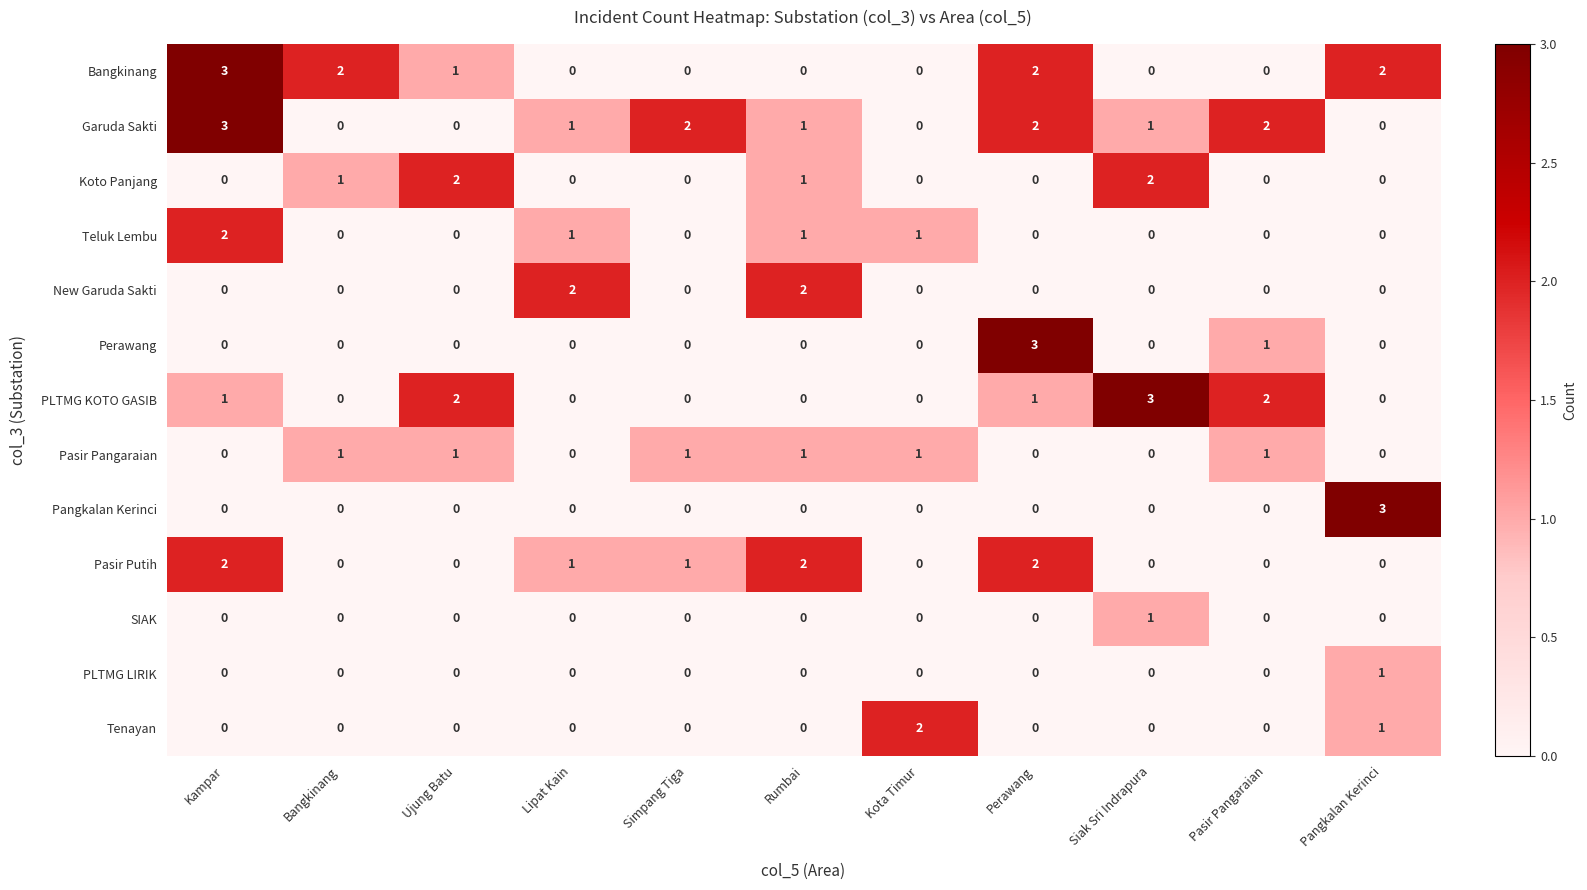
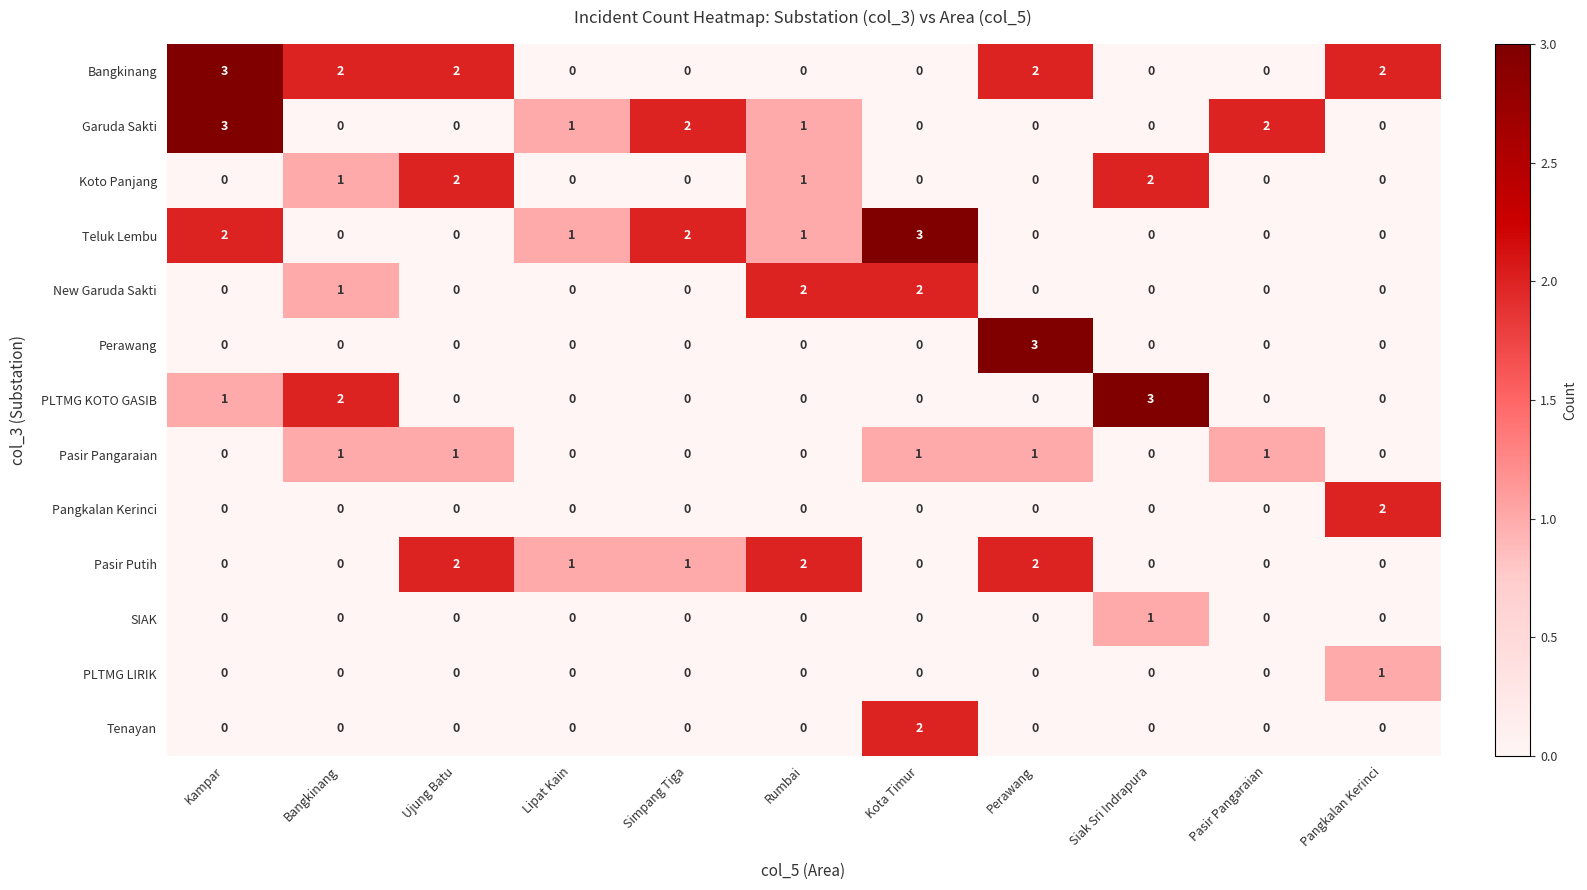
Bangkinang, Ujung Batu: 1 -> 2
Garuda Sakti, Perawang: 2 -> 0
Garuda Sakti, Siak Sri Indrapura: 1 -> 0
Teluk Lembu, Simpang Tiga: 0 -> 2
Teluk Lembu, Kota Timur: 1 -> 3
New Garuda Sakti, Bangkinang: 0 -> 1
New Garuda Sakti, Lipat Kain: 2 -> 0
New Garuda Sakti, Kota Timur: 0 -> 2
Perawang, Pasir Pangaraian: 1 -> 0
PLTMG KOTO GASIB, Bangkinang: 0 -> 2
PLTMG KOTO GASIB, Ujung Batu: 2 -> 0
PLTMG KOTO GASIB, Perawang: 1 -> 0
PLTMG KOTO GASIB, Pasir Pangaraian: 2 -> 0
Pasir Pangaraian, Simpang Tiga: 1 -> 0
Pasir Pangaraian, Rumbai: 1 -> 0
Pasir Pangaraian, Perawang: 0 -> 1
Pangkalan Kerinci, Pangkalan Kerinci: 3 -> 2
Pasir Putih, Kampar: 2 -> 0
Pasir Putih, Ujung Batu: 0 -> 2
Tenayan, Pangkalan Kerinci: 1 -> 0
